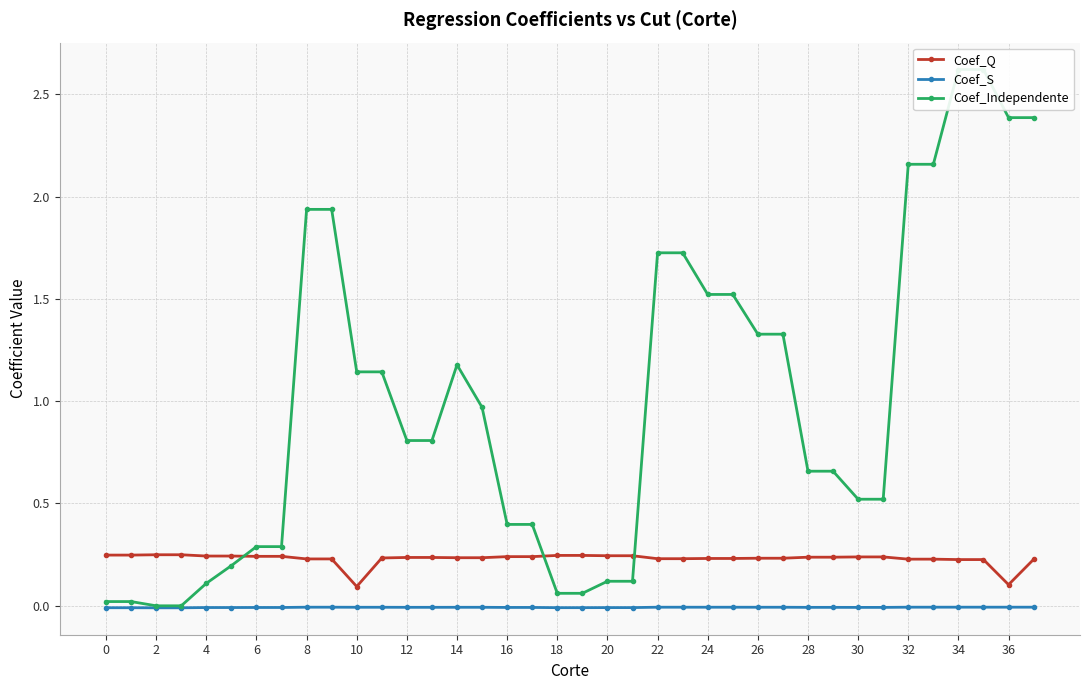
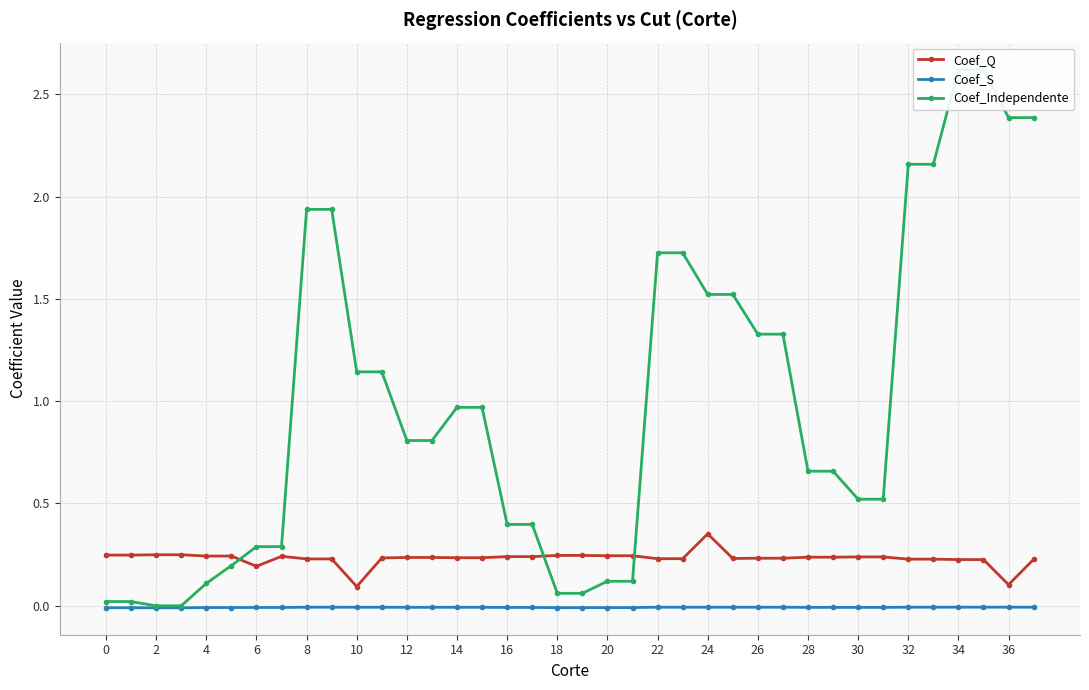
Coef_Q, 6: 0.24 -> 0.19
Coef_Independente, 14: 1.18 -> 0.97
Coef_Q, 24: 0.23 -> 0.35
